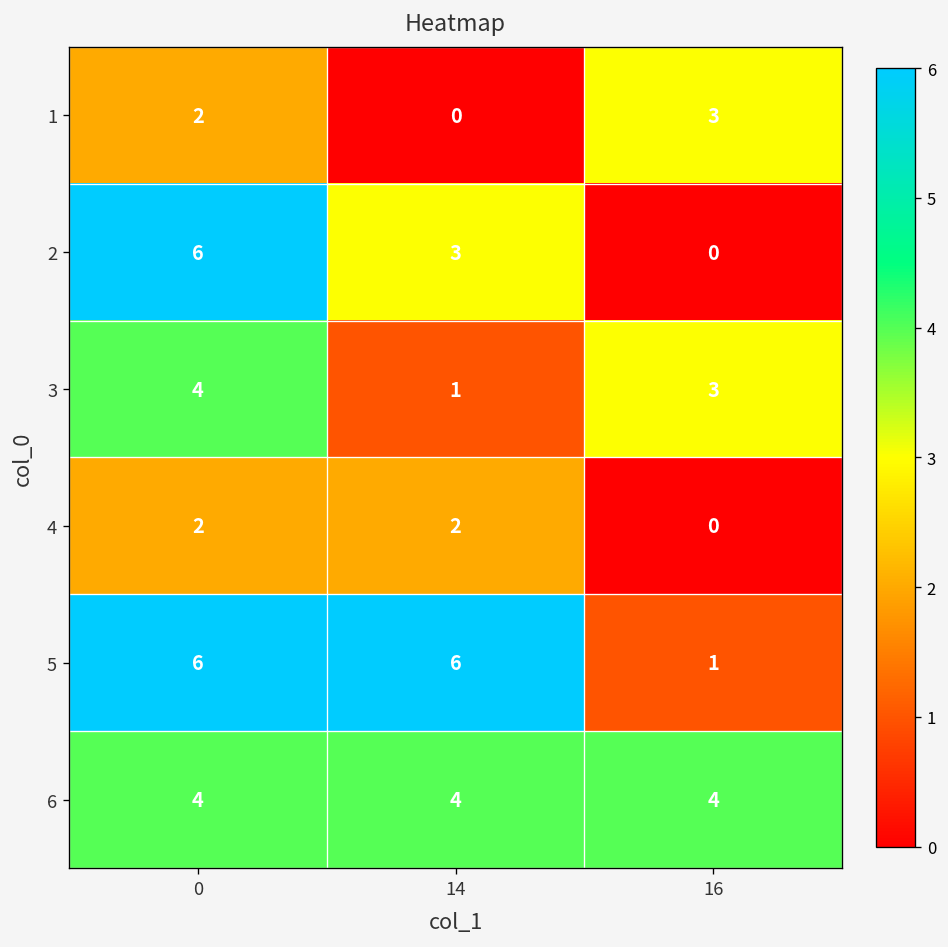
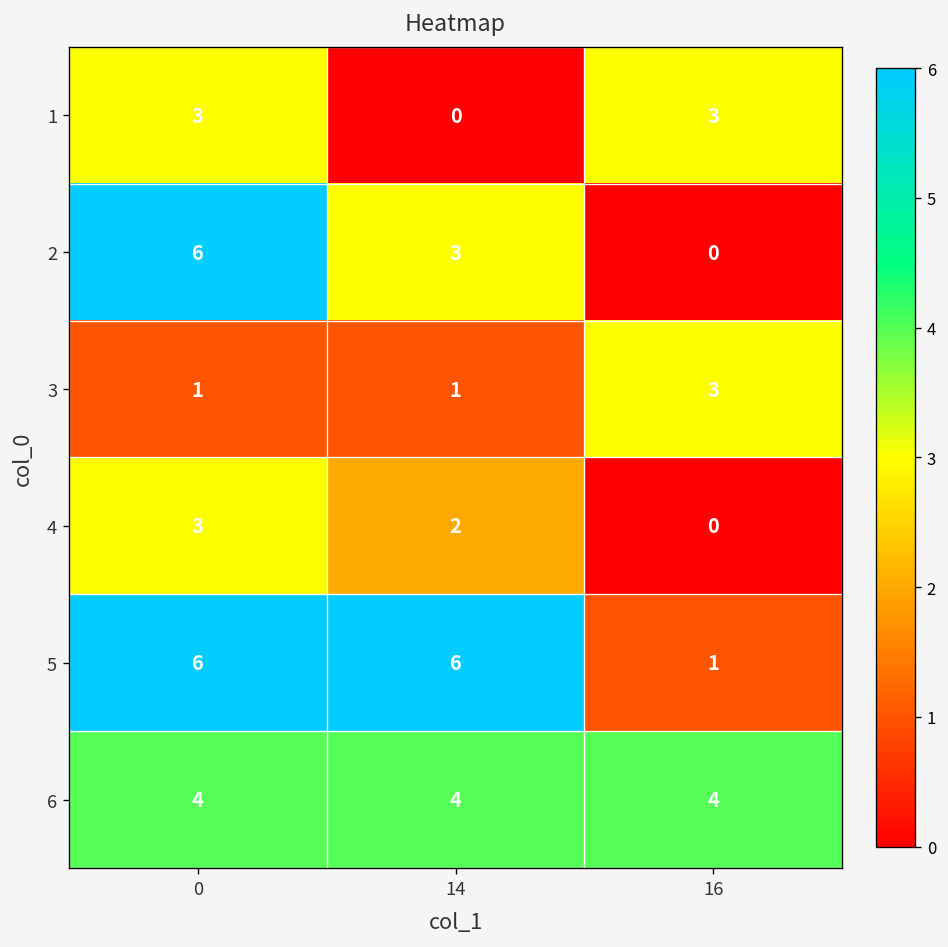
1, 0: 2 -> 3
3, 0: 4 -> 1
4, 0: 2 -> 3
